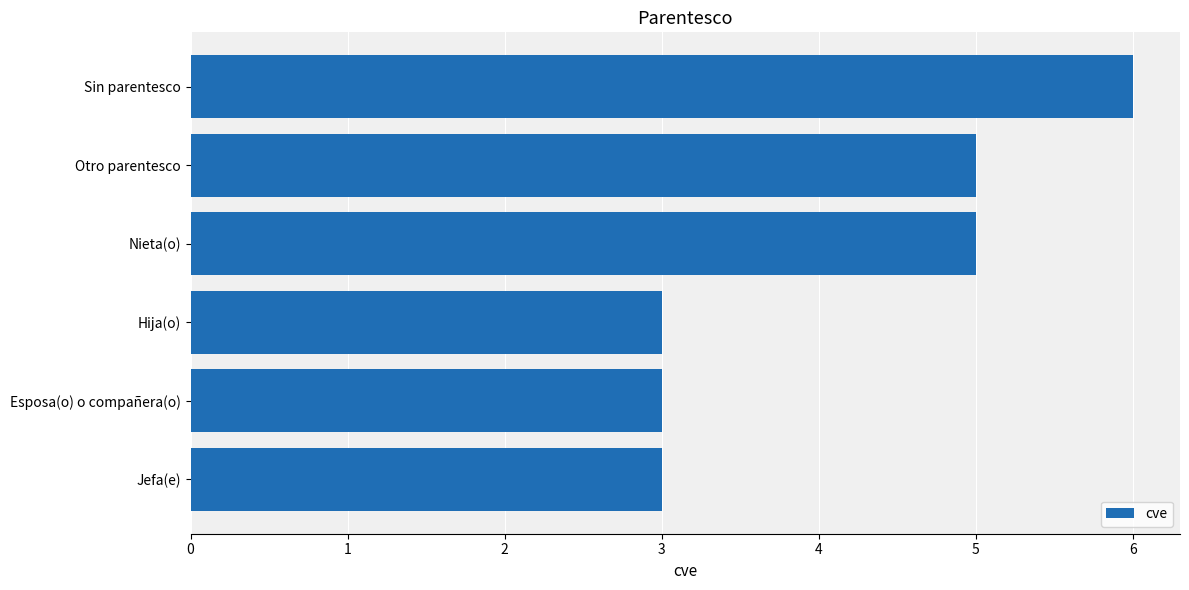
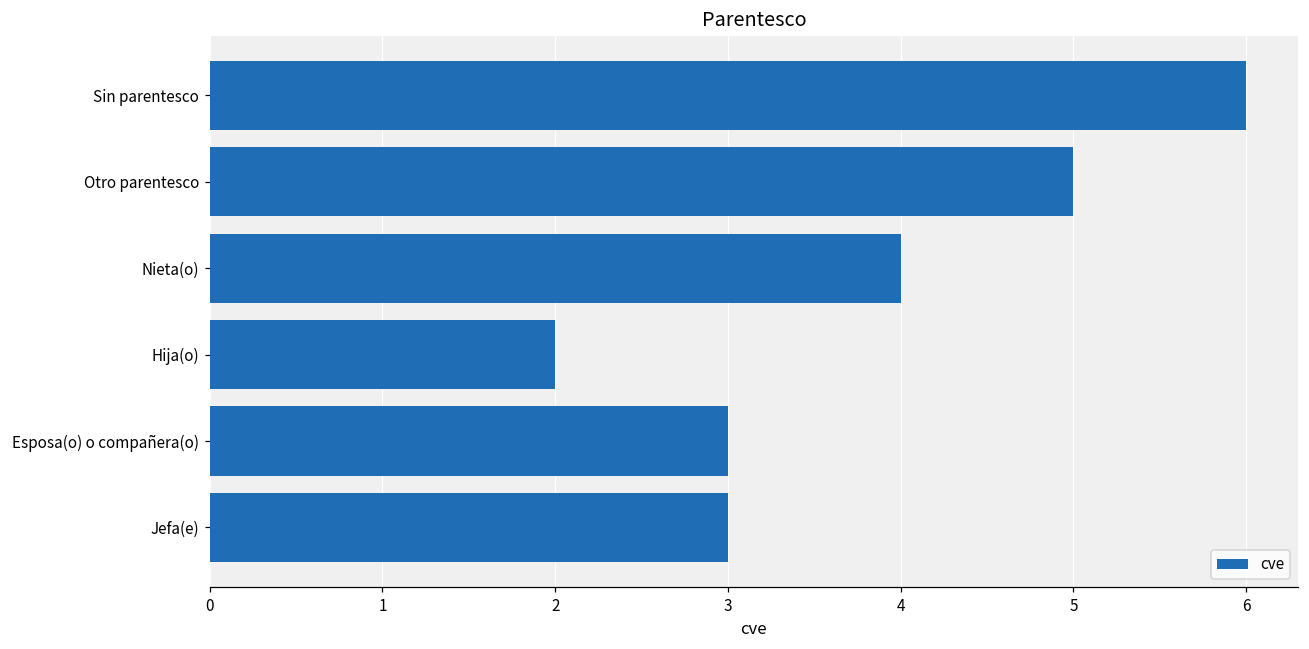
Nieta(o): 5 -> 4
Hija(o): 3 -> 2
